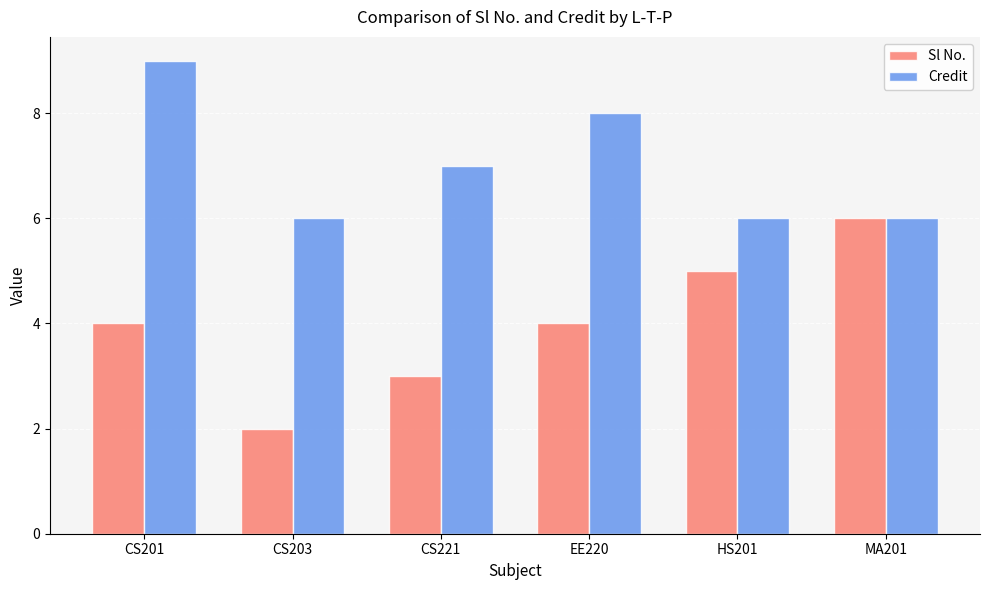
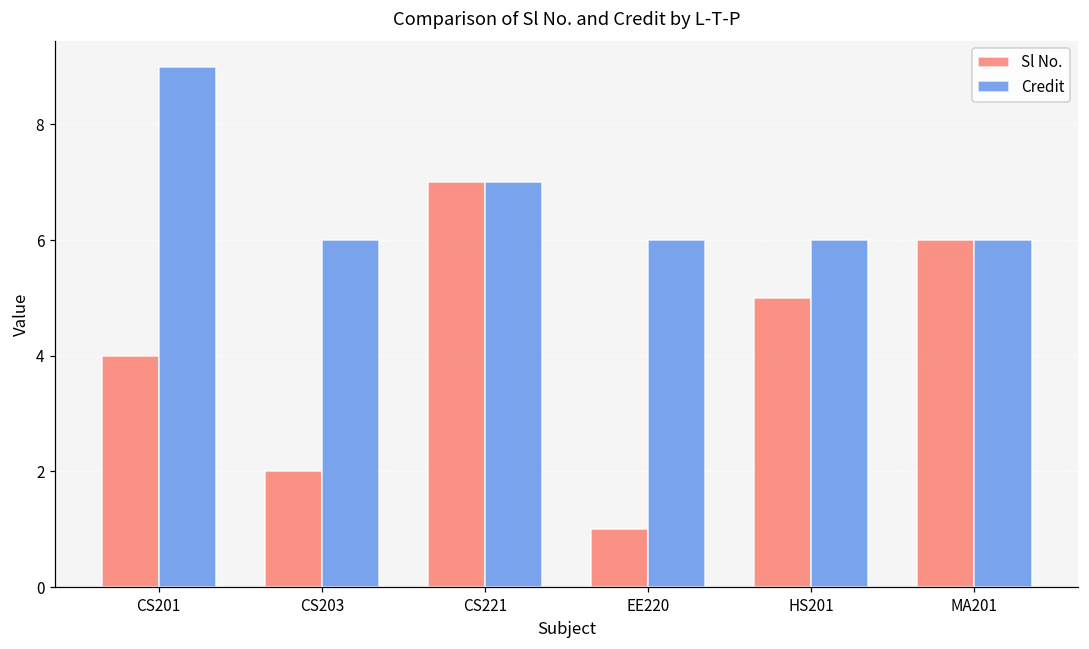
Sl No., CS221: 3 -> 7
Sl No., EE220: 4 -> 1
Credit, EE220: 8 -> 6
